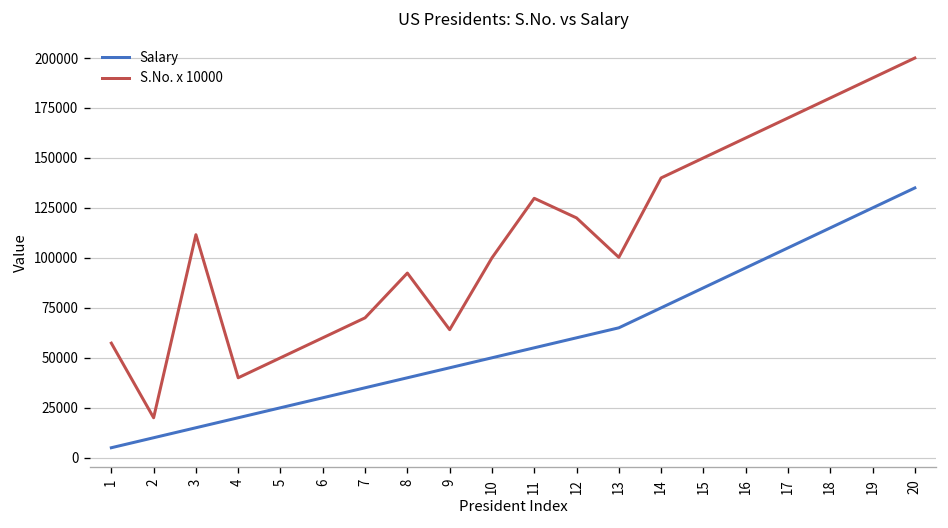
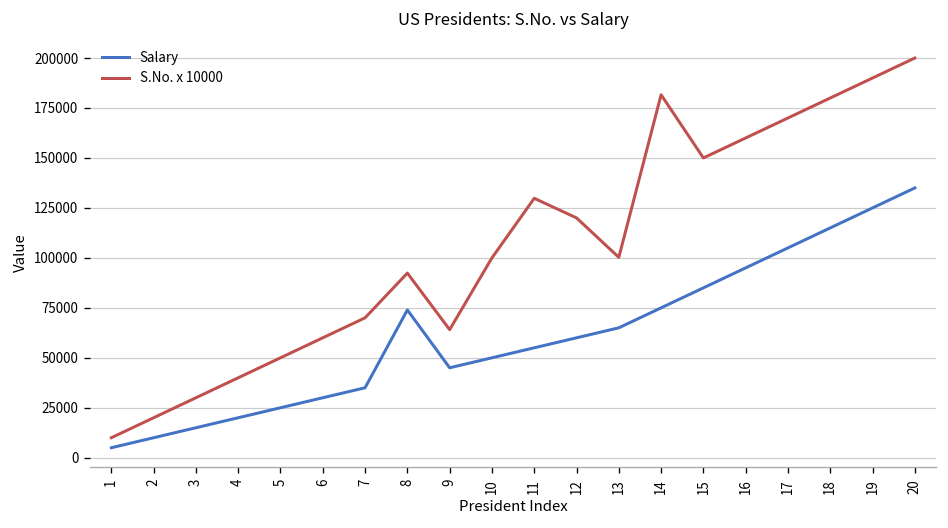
S.No. x 10000, 1: 57000 -> 10000
S.No. x 10000, 3: 112000 -> 30000
Salary, 8: 40000 -> 74000
S.No. x 10000, 14: 140000 -> 182000
